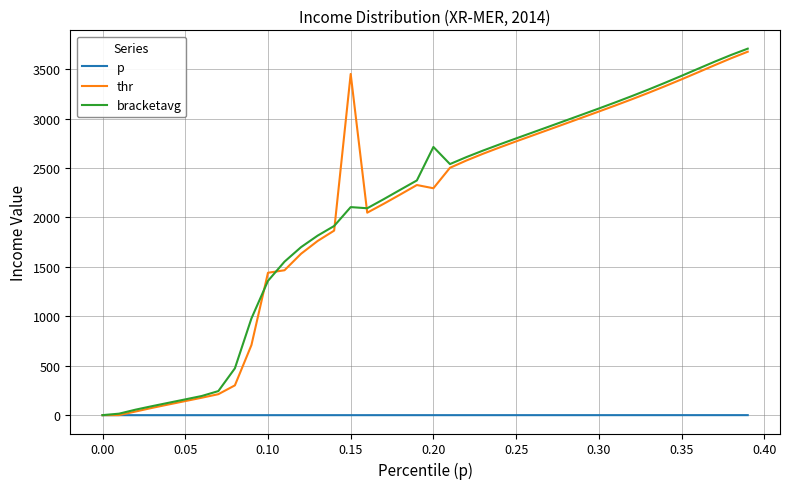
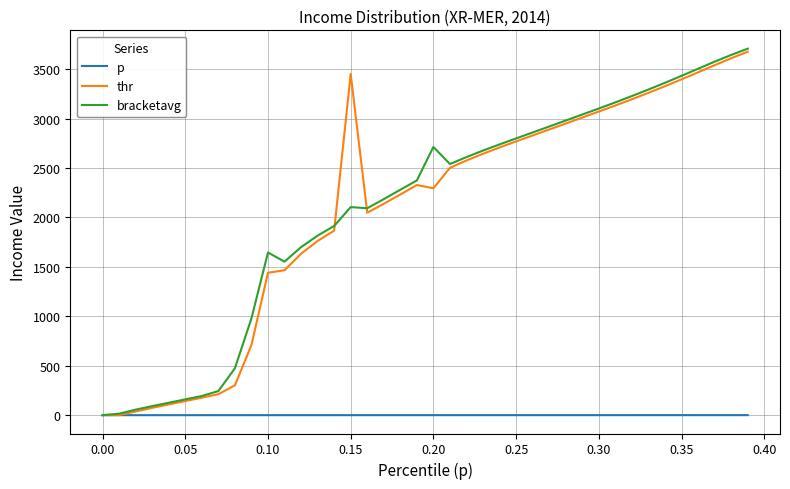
bracketavg, 0.10: 1400 -> 1600
